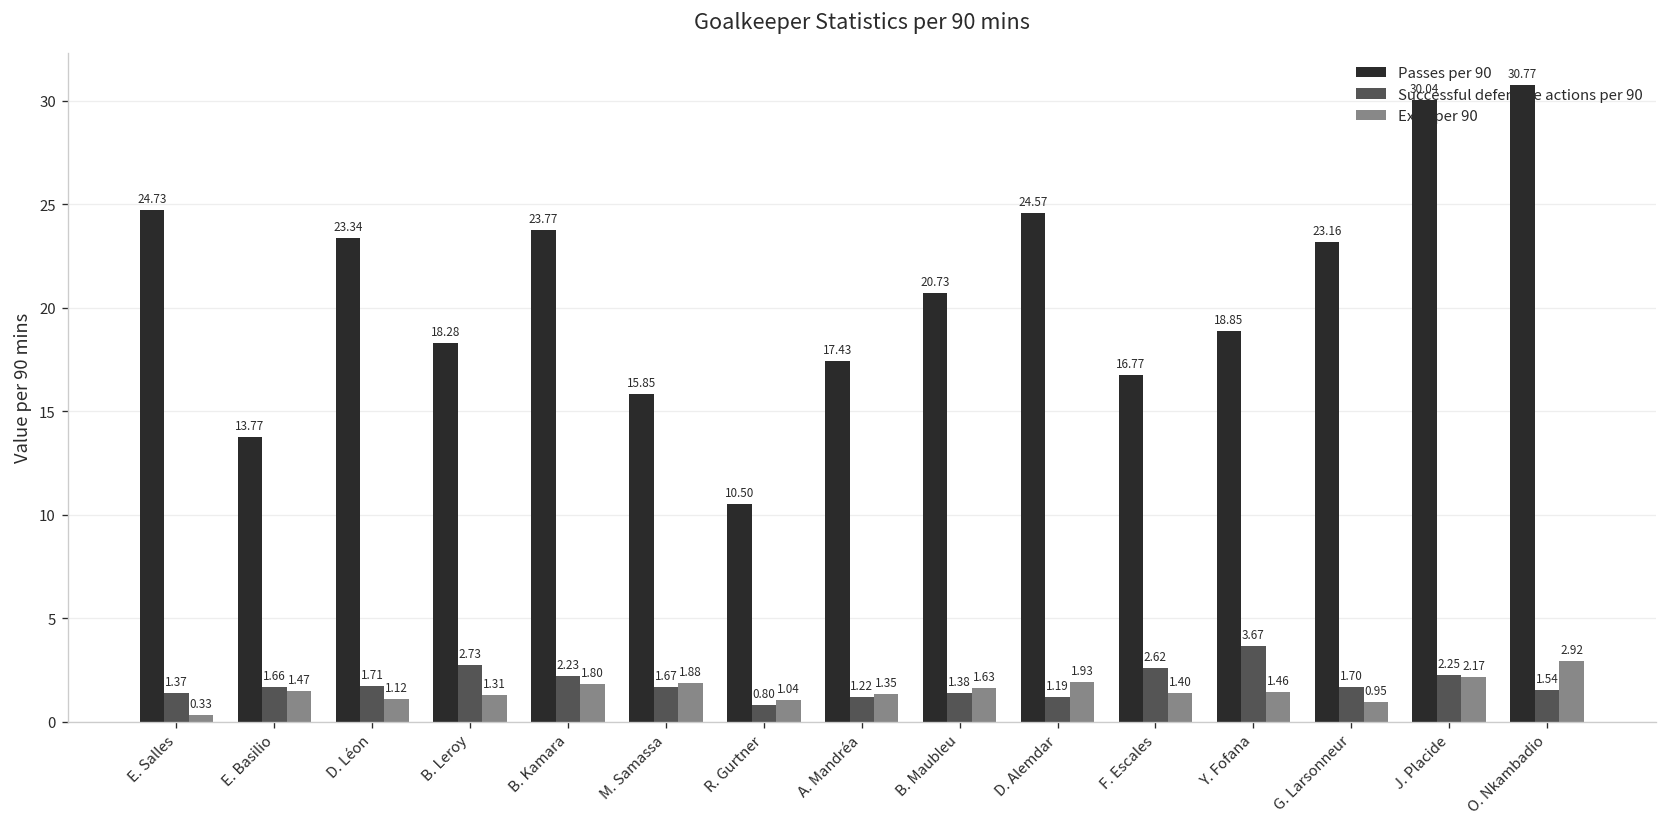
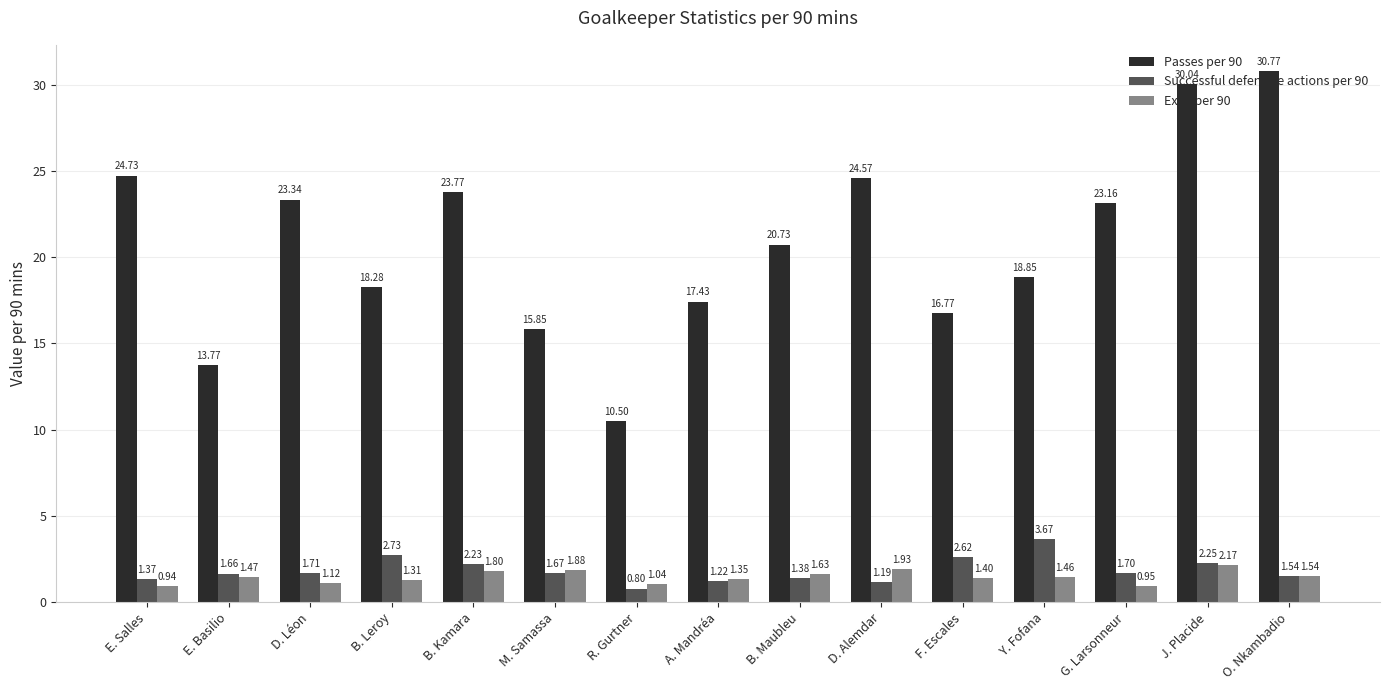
Exits per 90, E. Salles: 0.33 -> 0.94
Exits per 90, O. Nkambadio: 2.92 -> 1.54
